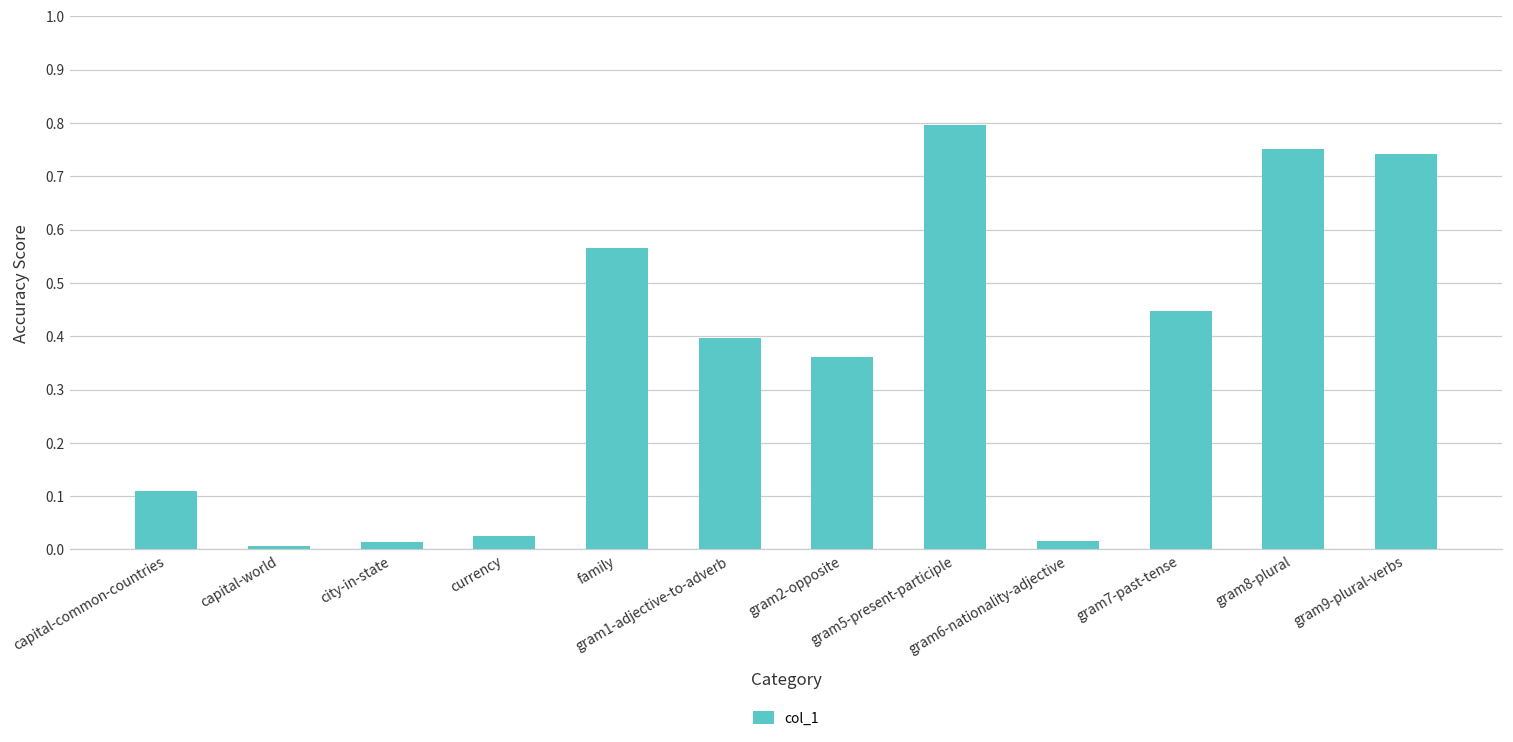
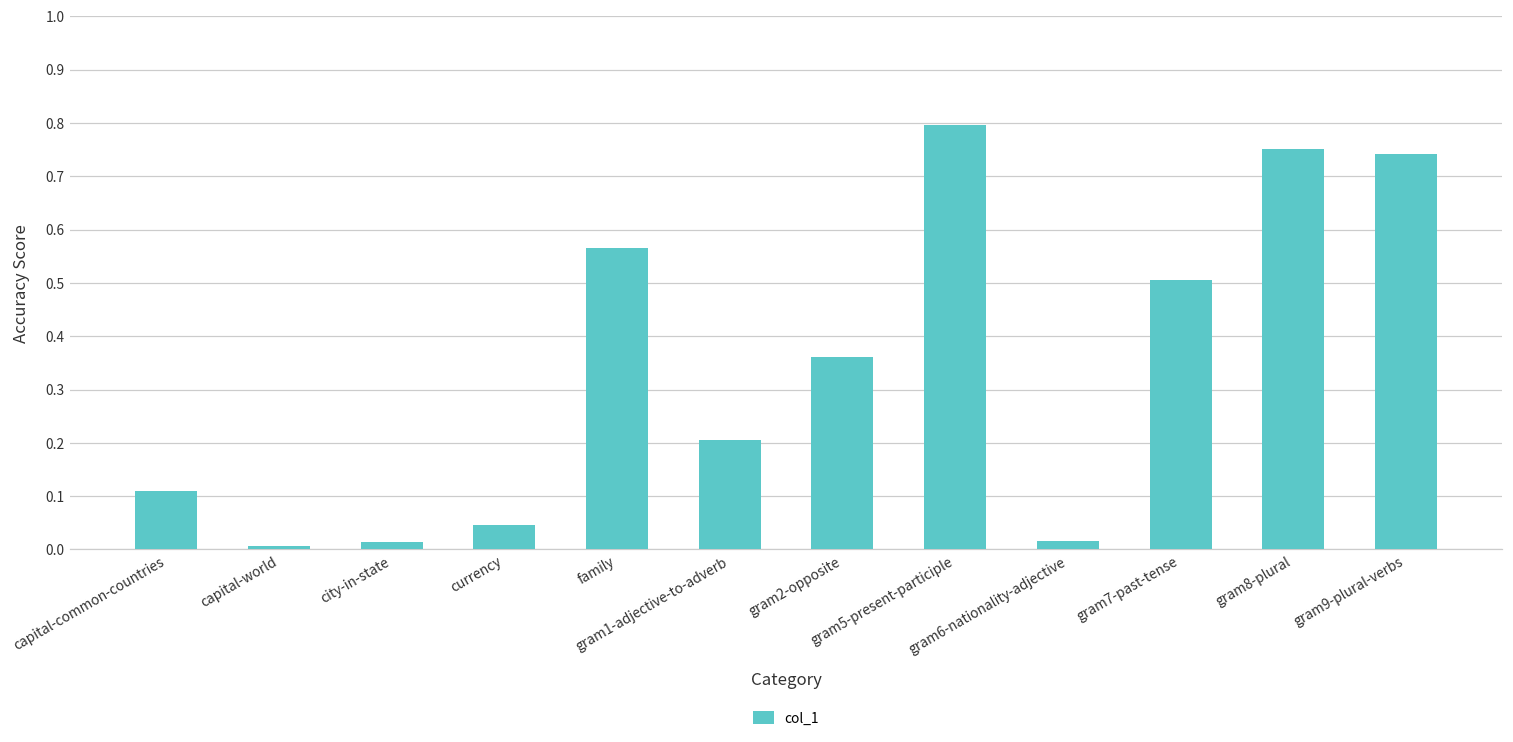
currency: 0.02 -> 0.05
gram1-adjective-to-adverb: 0.40 -> 0.20
gram7-past-tense: 0.45 -> 0.51
